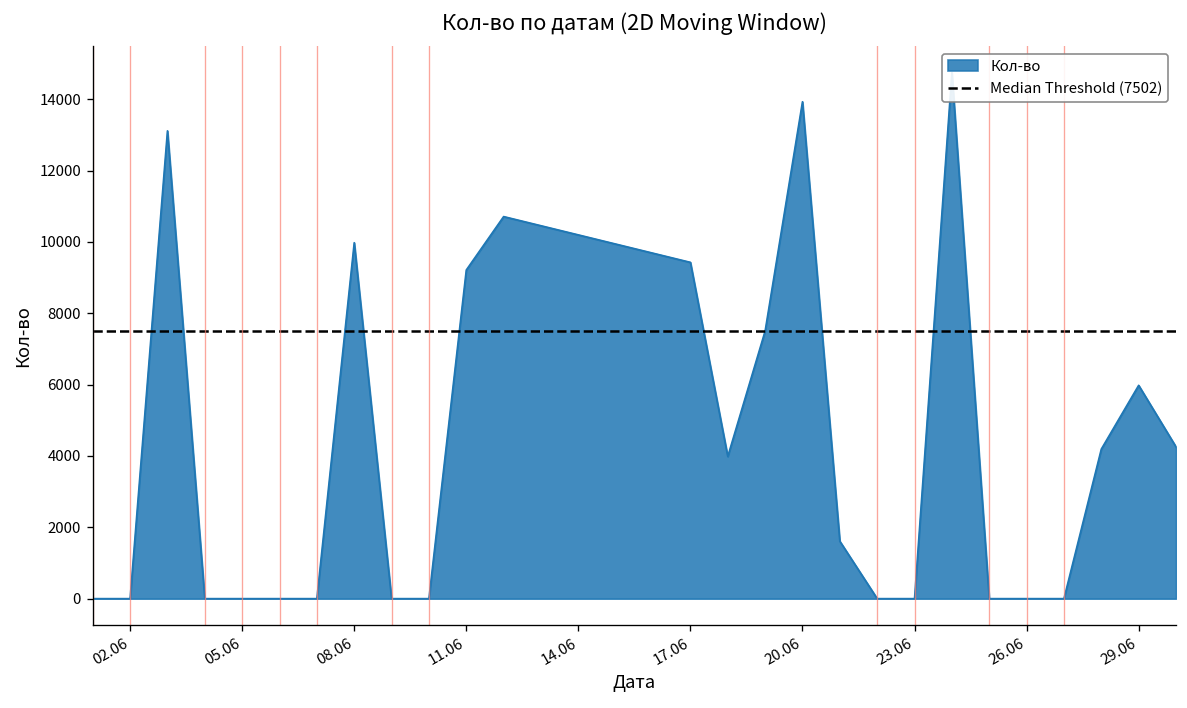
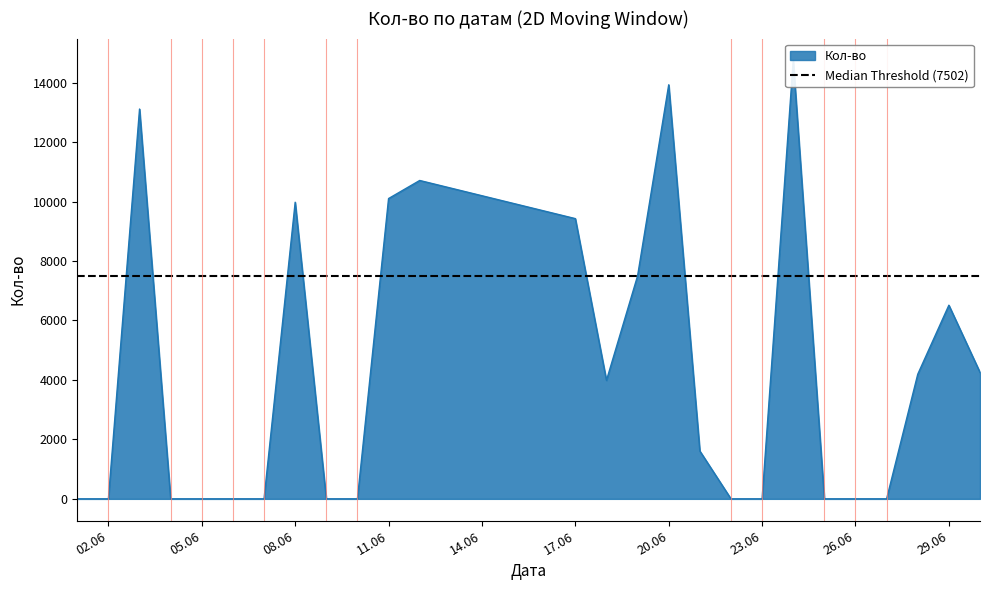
11.06: 9200 -> 10100
29.06: 6000 -> 6500
